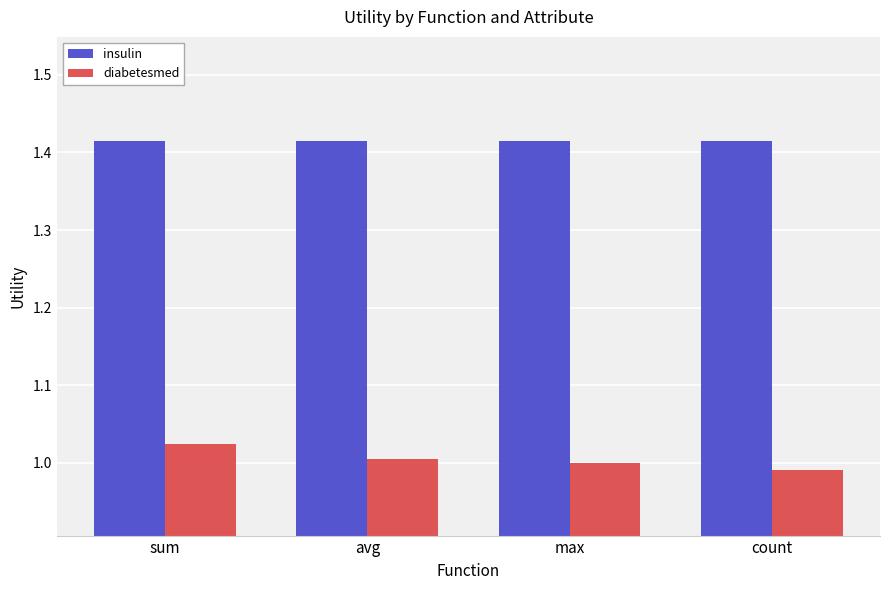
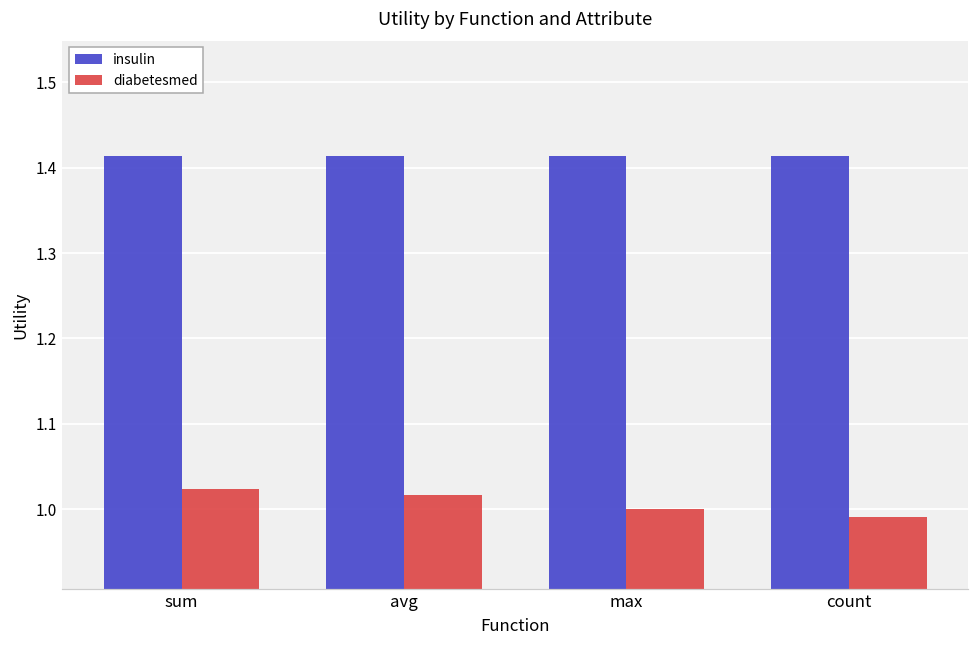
diabetesmed, avg: 1.01 -> 1.02
